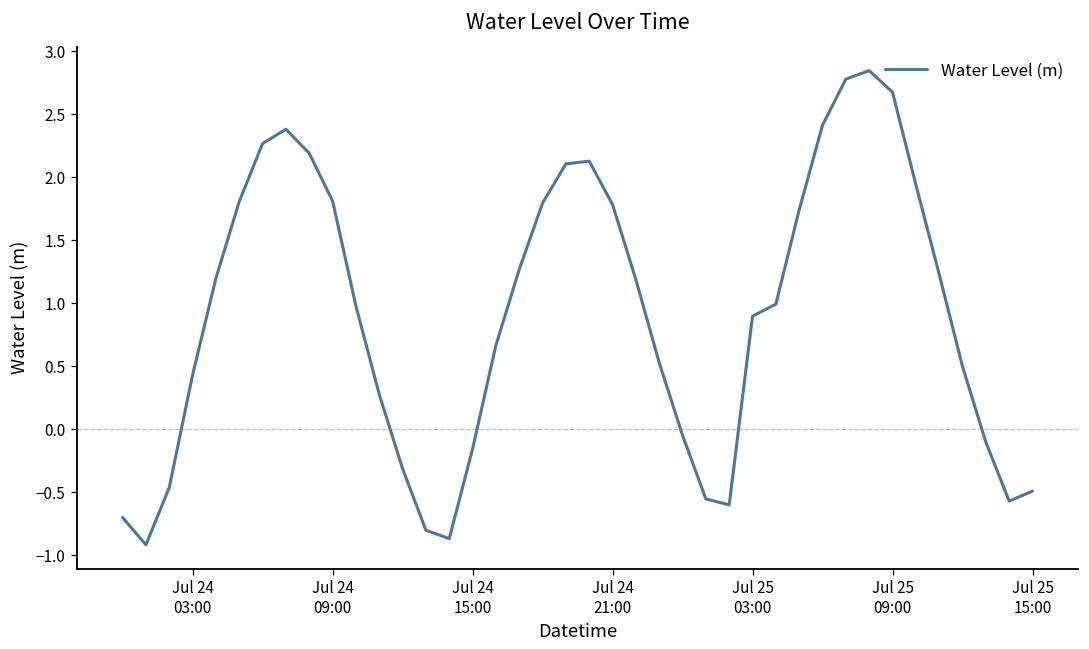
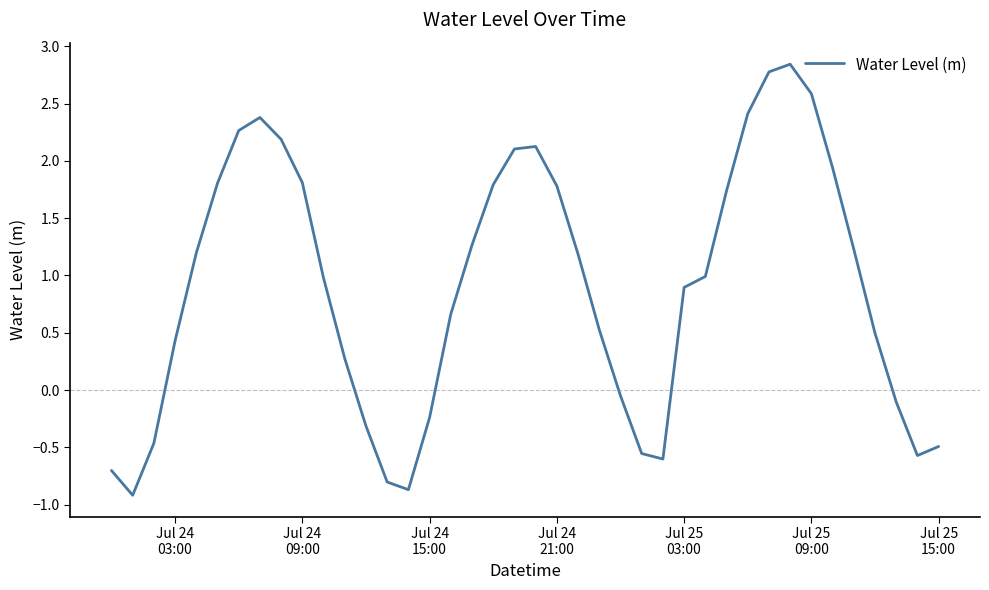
Jul 24 15:00: -0.16 -> -0.24
Jul 25 09:00: 2.67 -> 2.59
